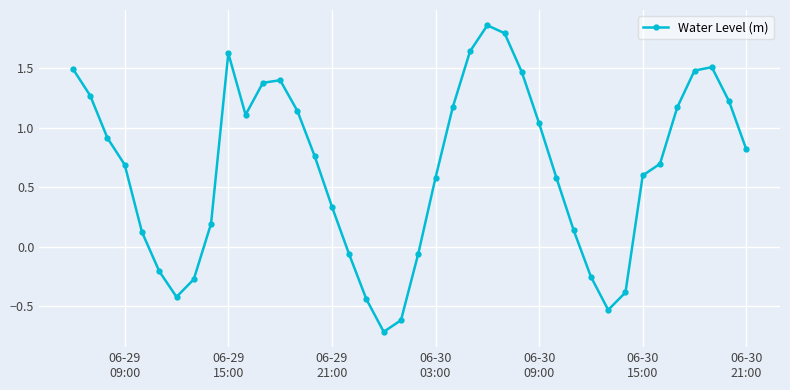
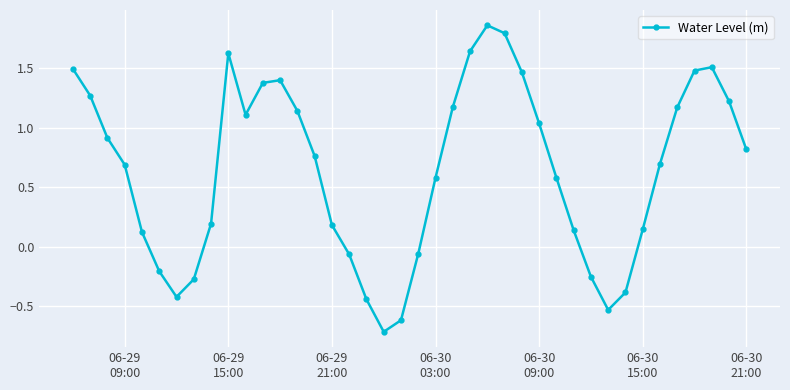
06-29 21:00: 0.34 -> 0.18
06-30 15:00: 0.60 -> 0.15
